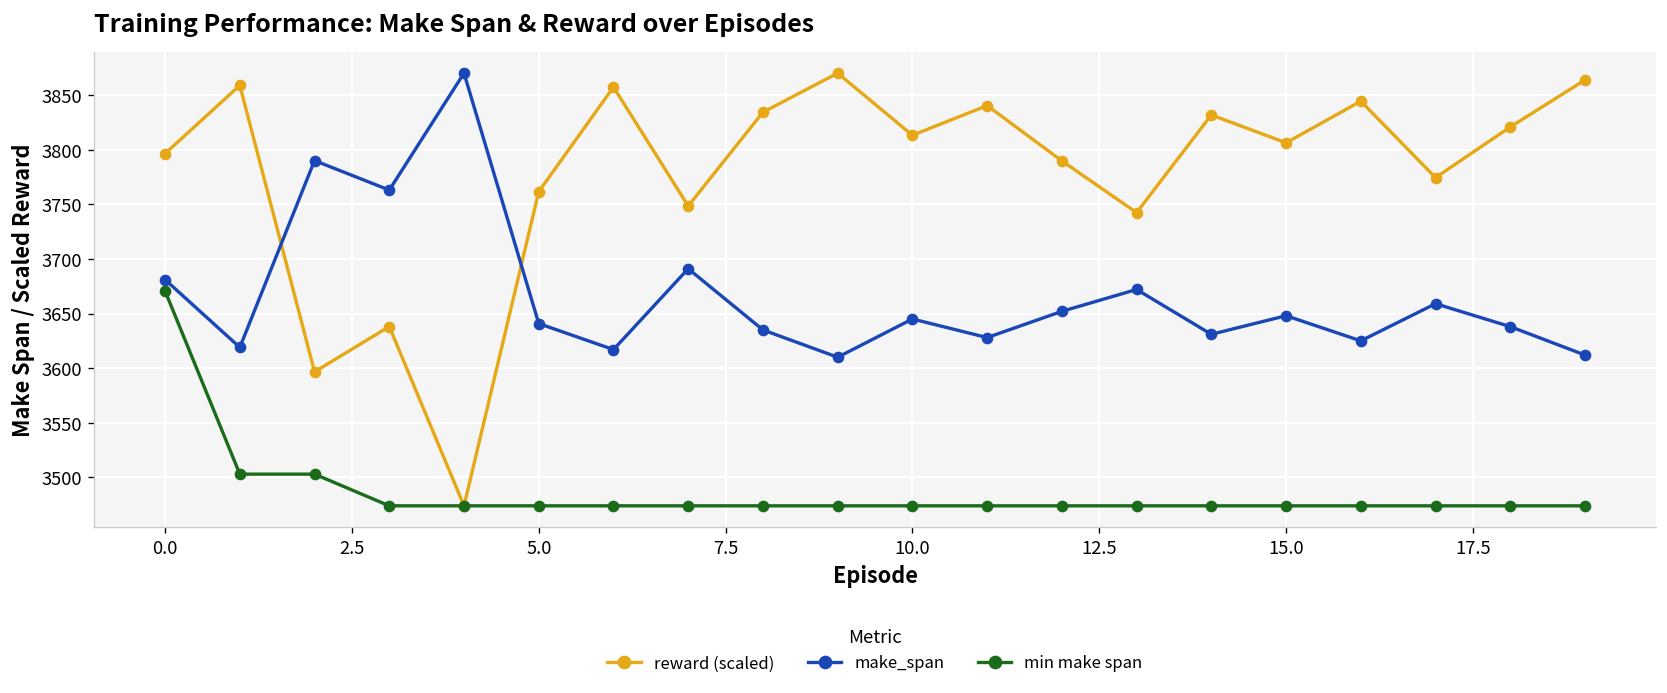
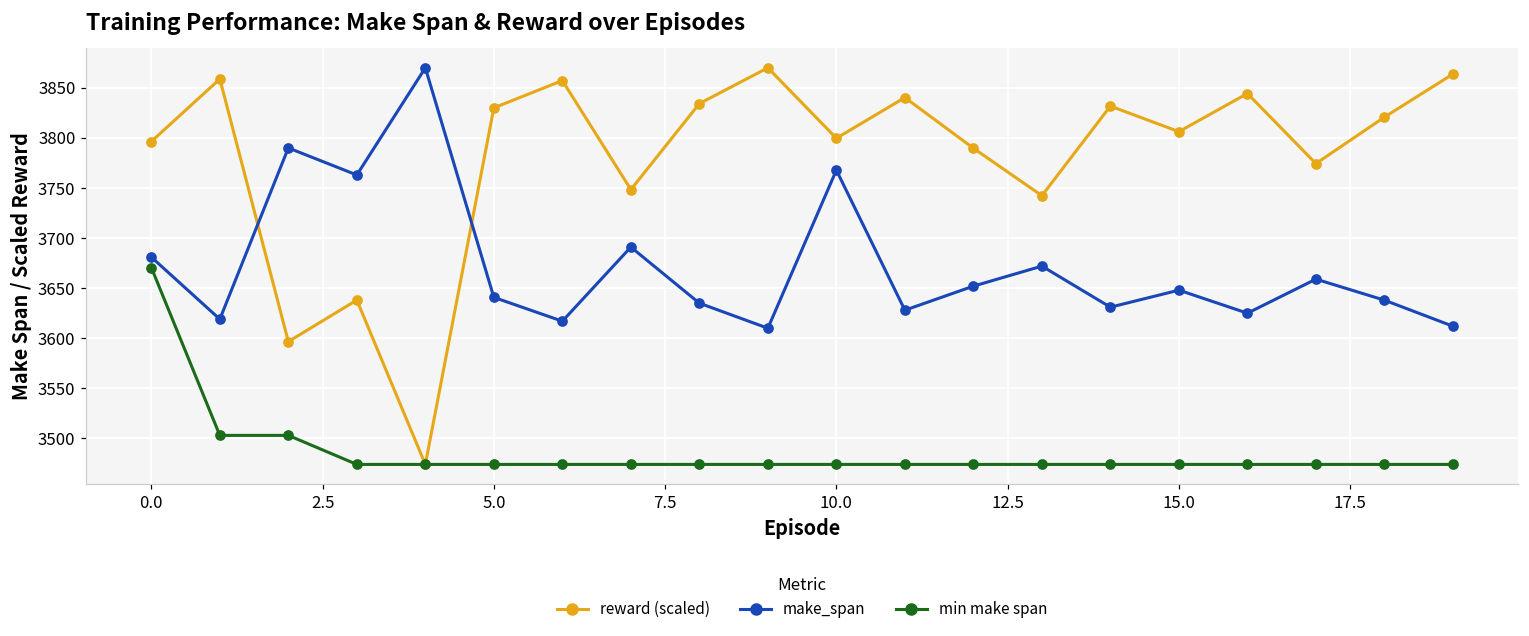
reward (scaled), 5.0: 3760 -> 3830
reward (scaled), 10.0: 3810 -> 3800
make_span, 10.0: 3650 -> 3770
